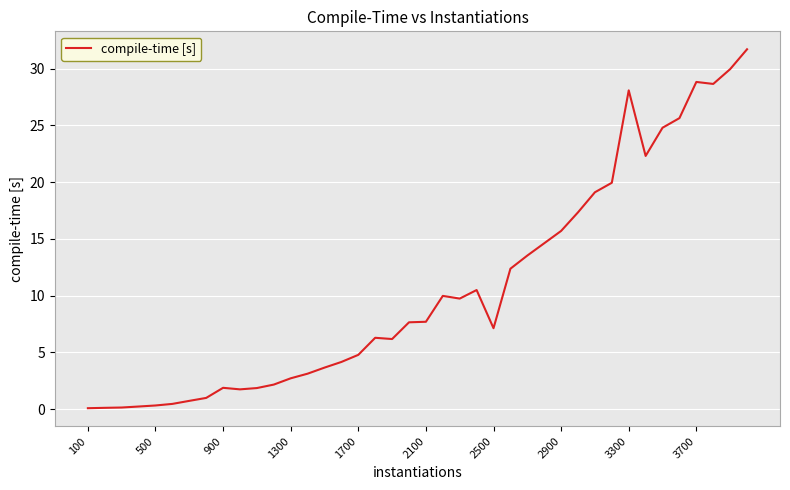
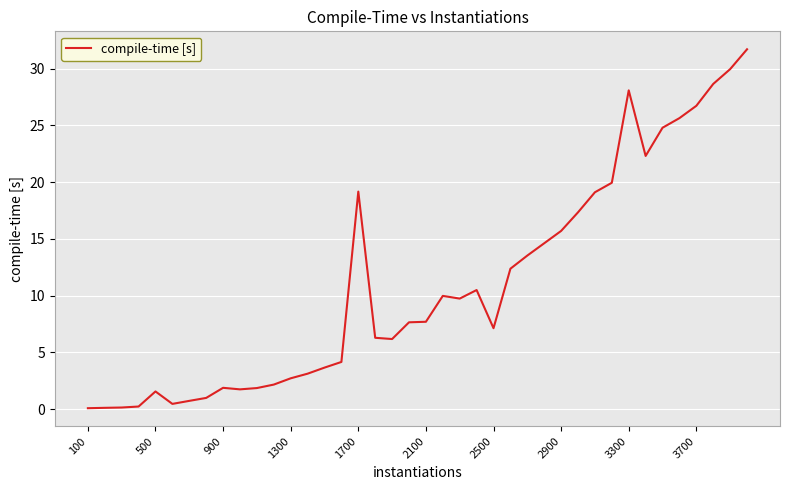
500: 0.3 -> 1.6
1700: 4.8 -> 19.2
3700: 28.8 -> 26.7
